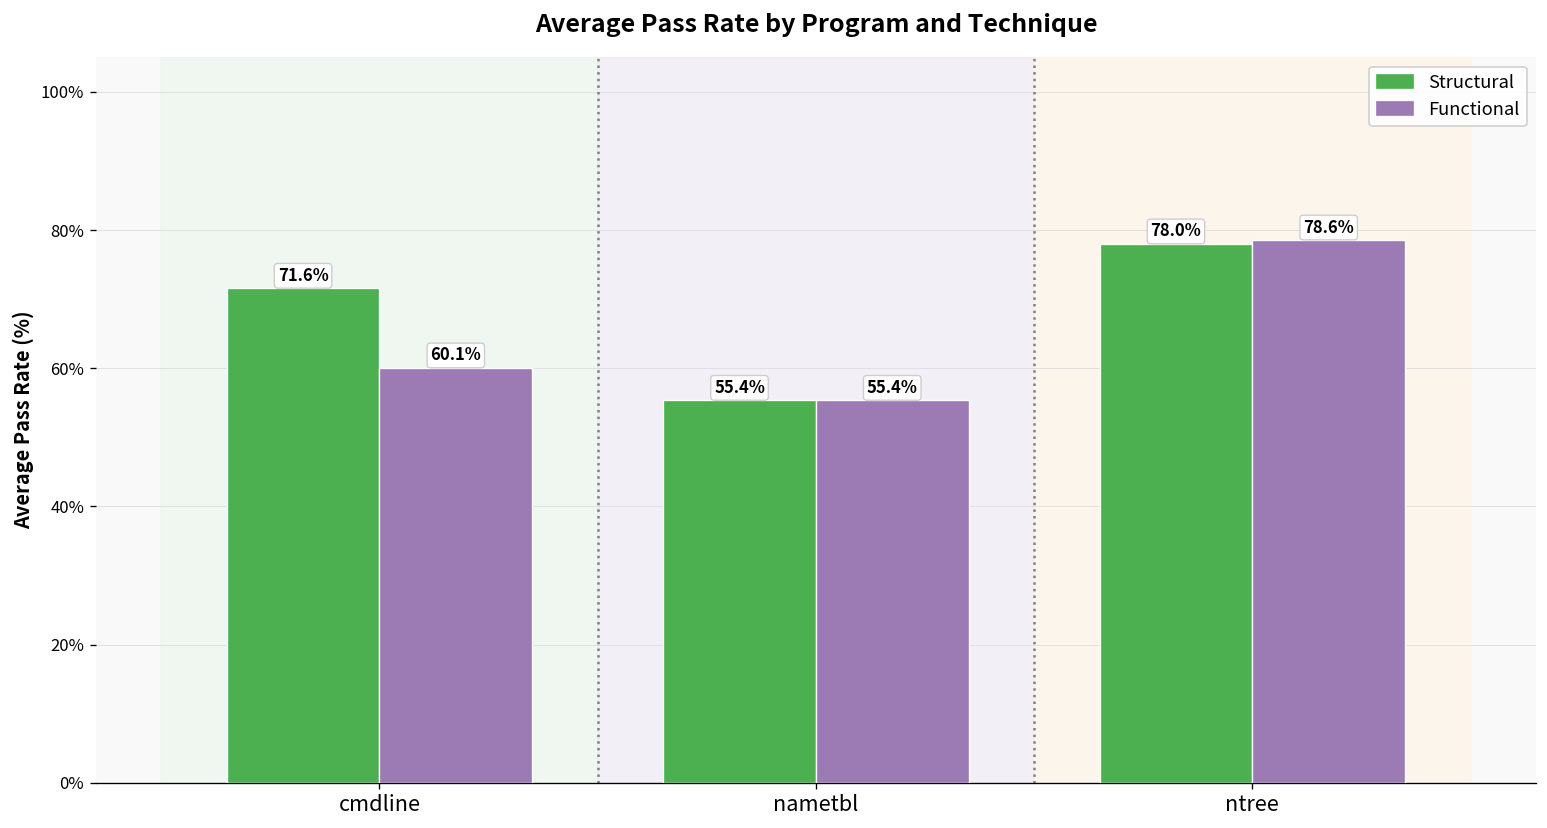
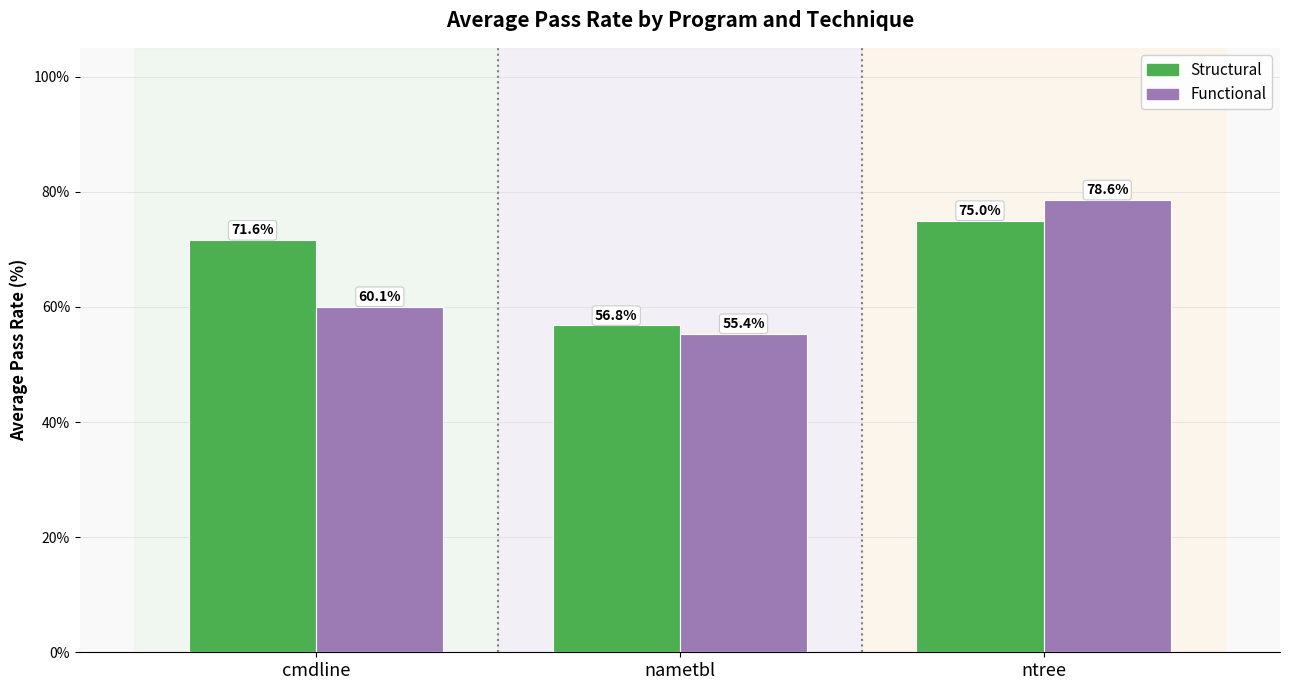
Structural, nametbl: 55.4% -> 56.8%
Structural, ntree: 78.0% -> 75.0%
